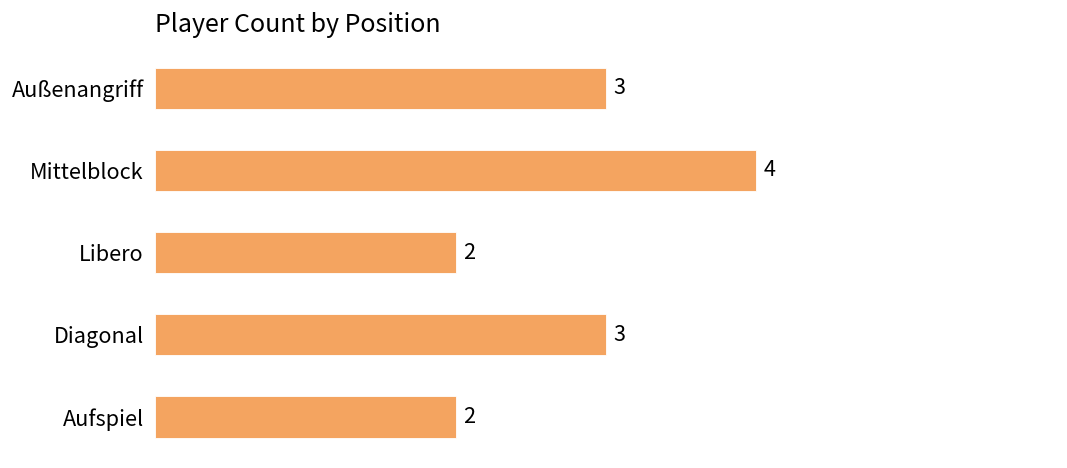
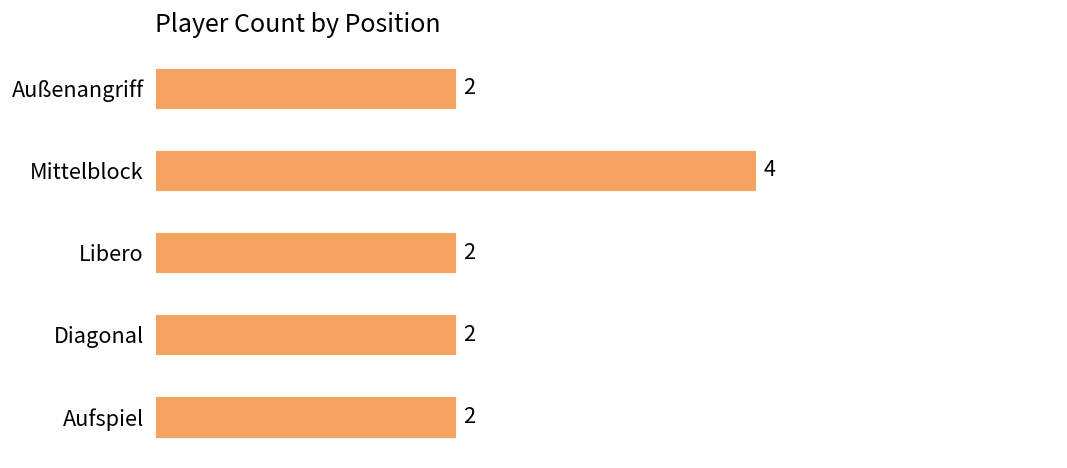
Außenangriff: 3 -> 2
Diagonal: 3 -> 2
